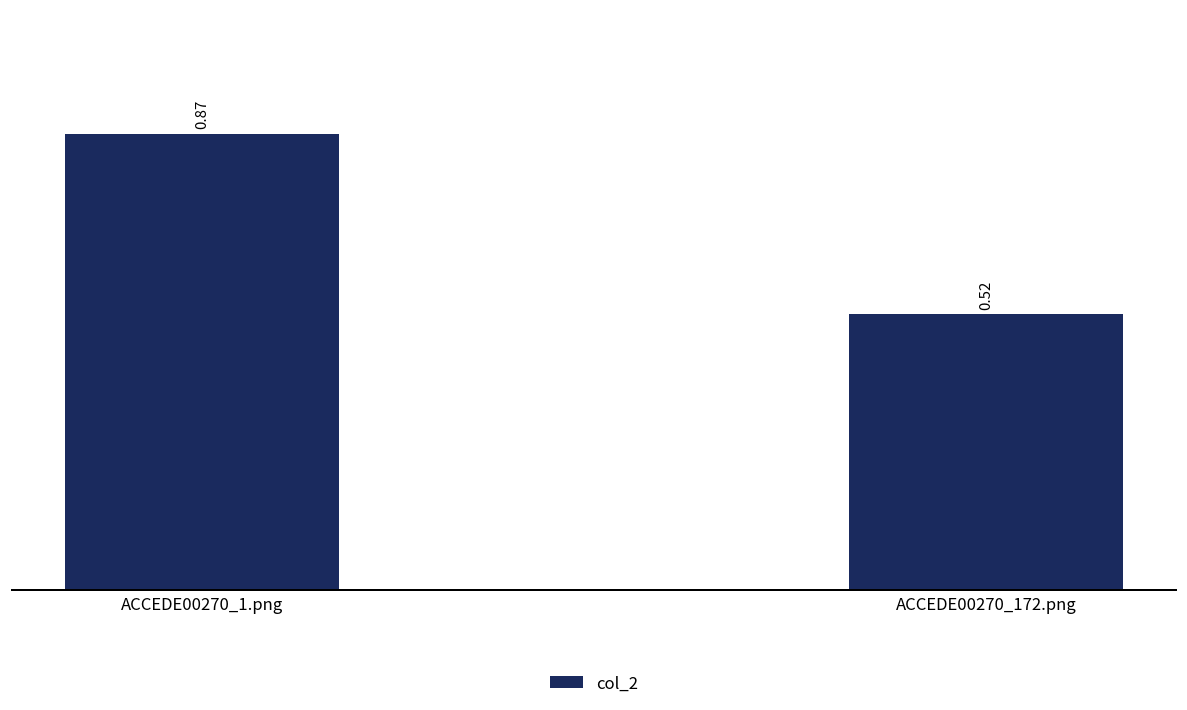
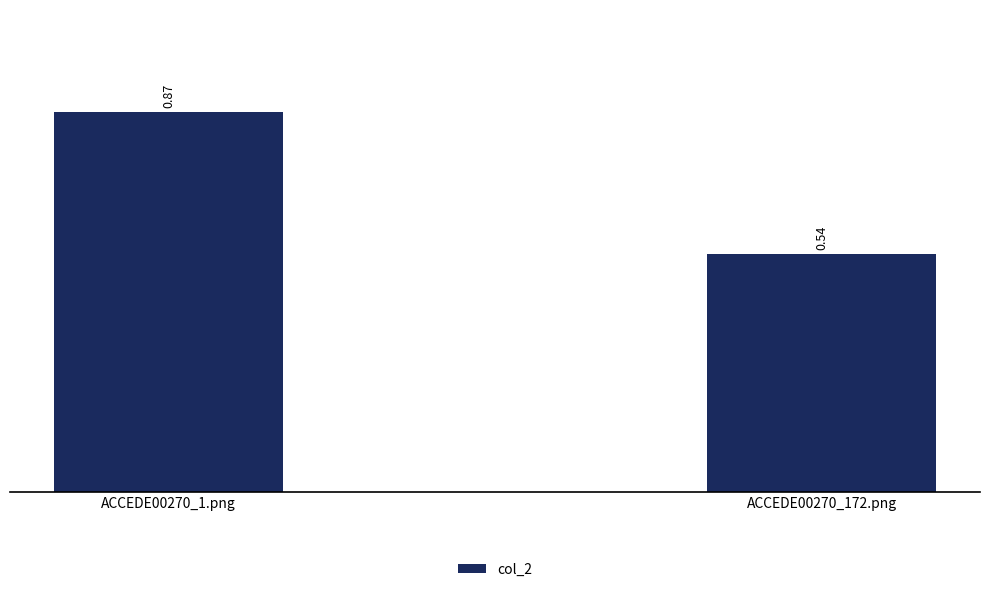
ACCEDE00270_172.png: 0.52 -> 0.54
